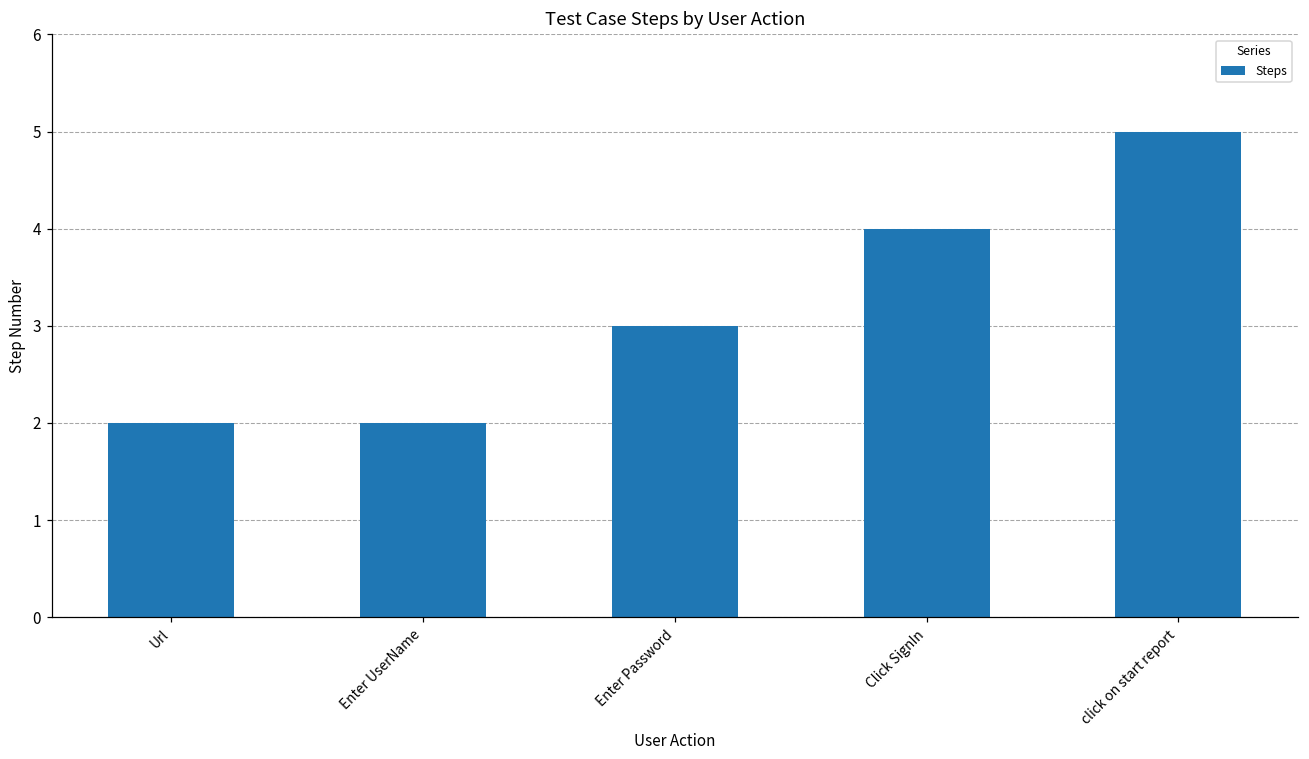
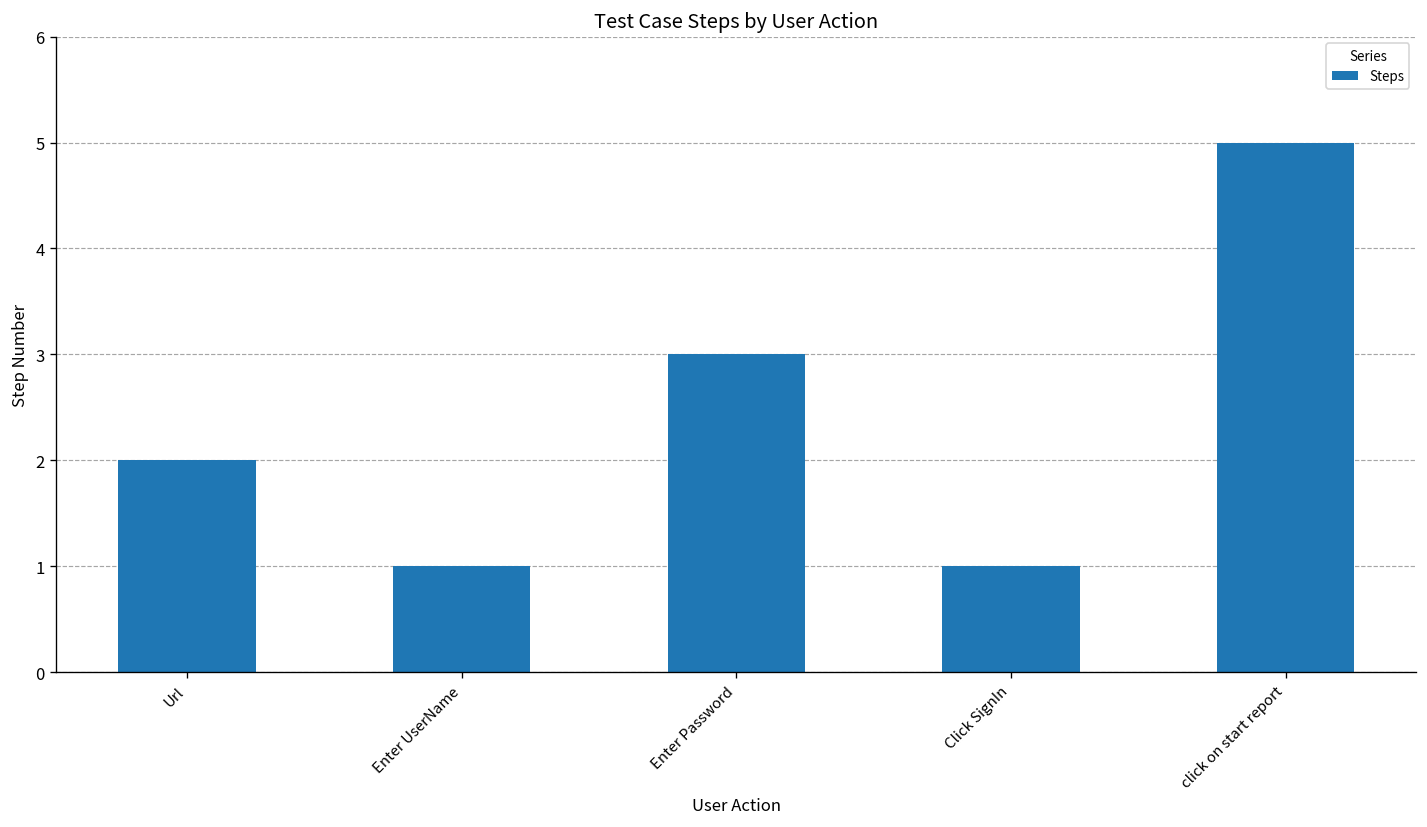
Enter UserName: 2 -> 1
Click SignIn: 4 -> 1
